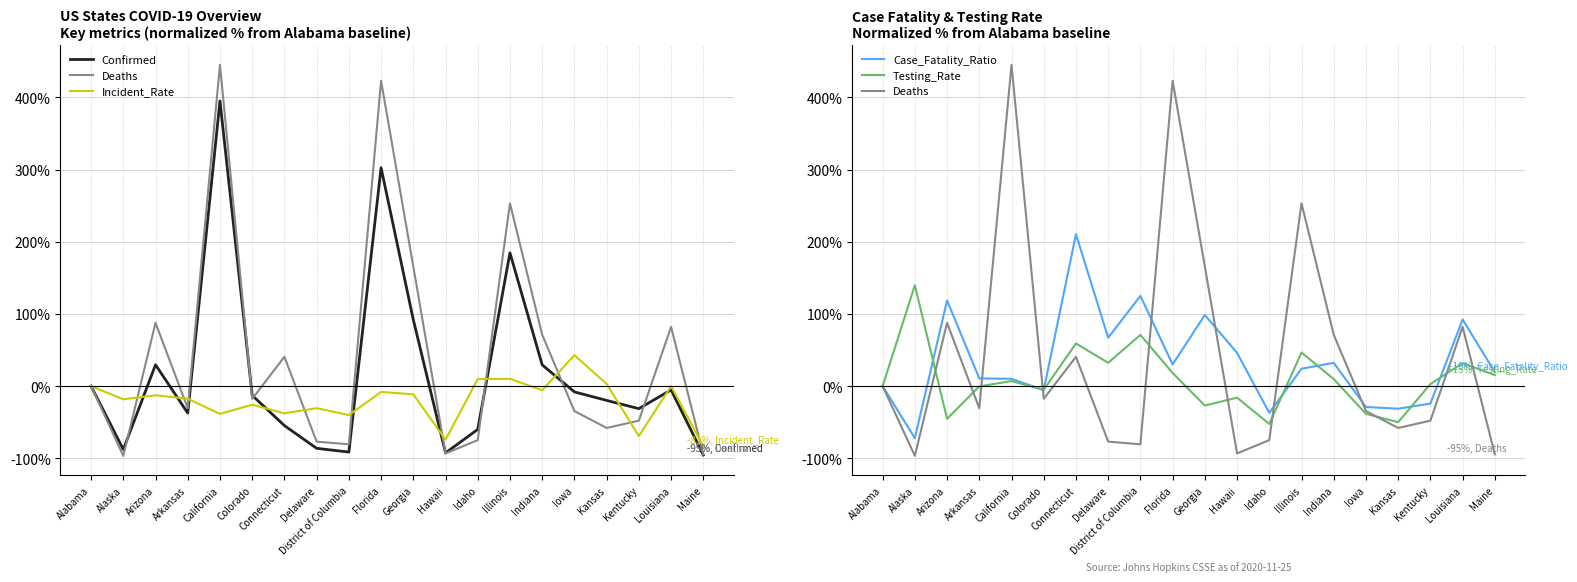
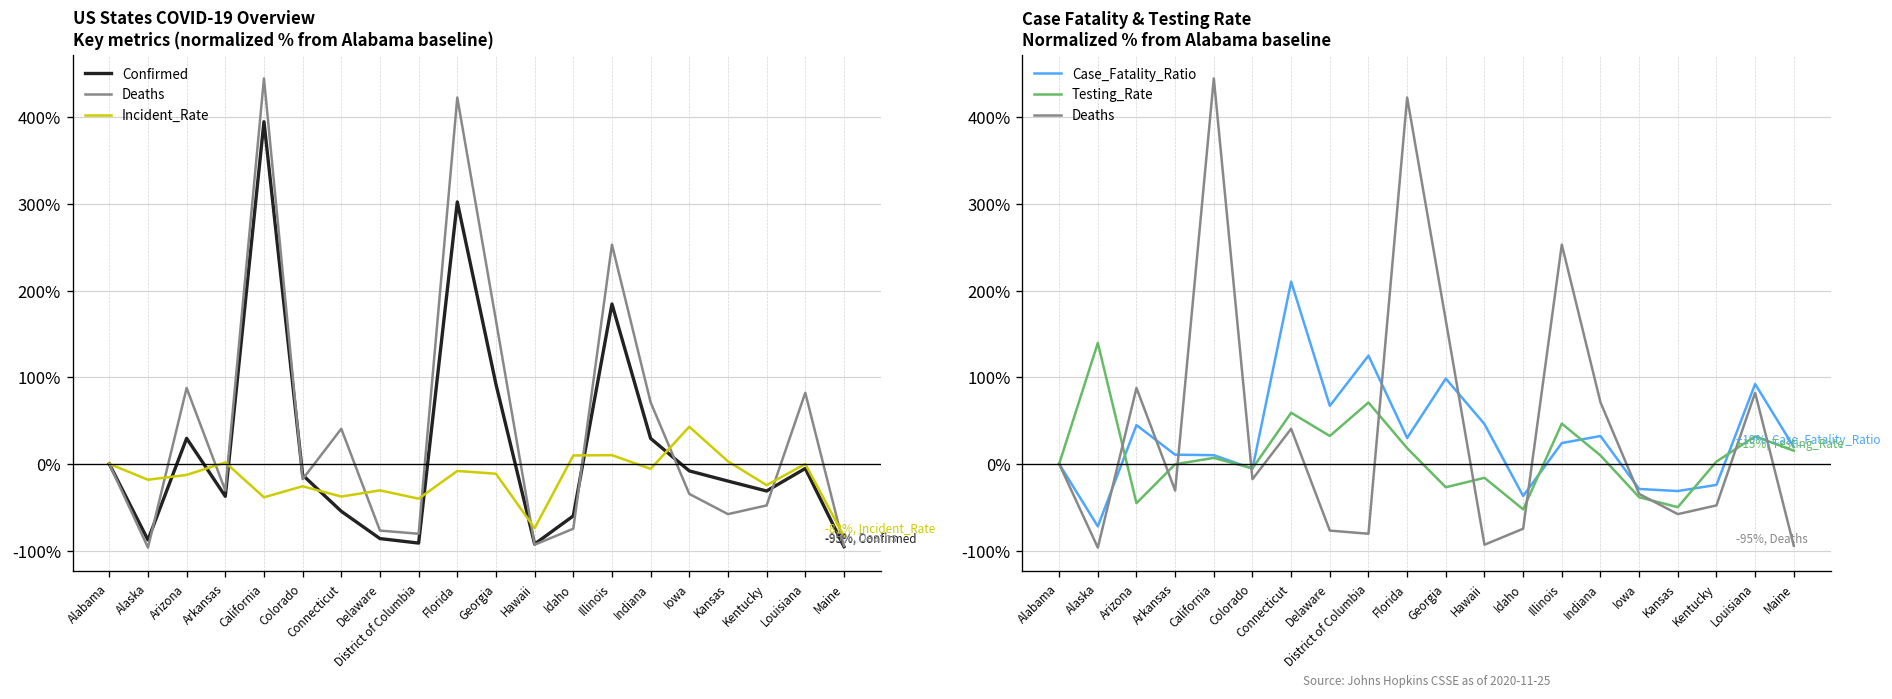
US States COVID-19 Overview Key metrics (normalized % from Alabama baseline), Incident_Rate, Arkansas: -20% -> 0%
US States COVID-19 Overview Key metrics (normalized % from Alabama baseline), Incident_Rate, Kentucky: -70% -> -20%
Case Fatality & Testing Rate Normalized % from Alabama baseline, Case_Fatality_Ratio, Arizona: 120% -> 40%
